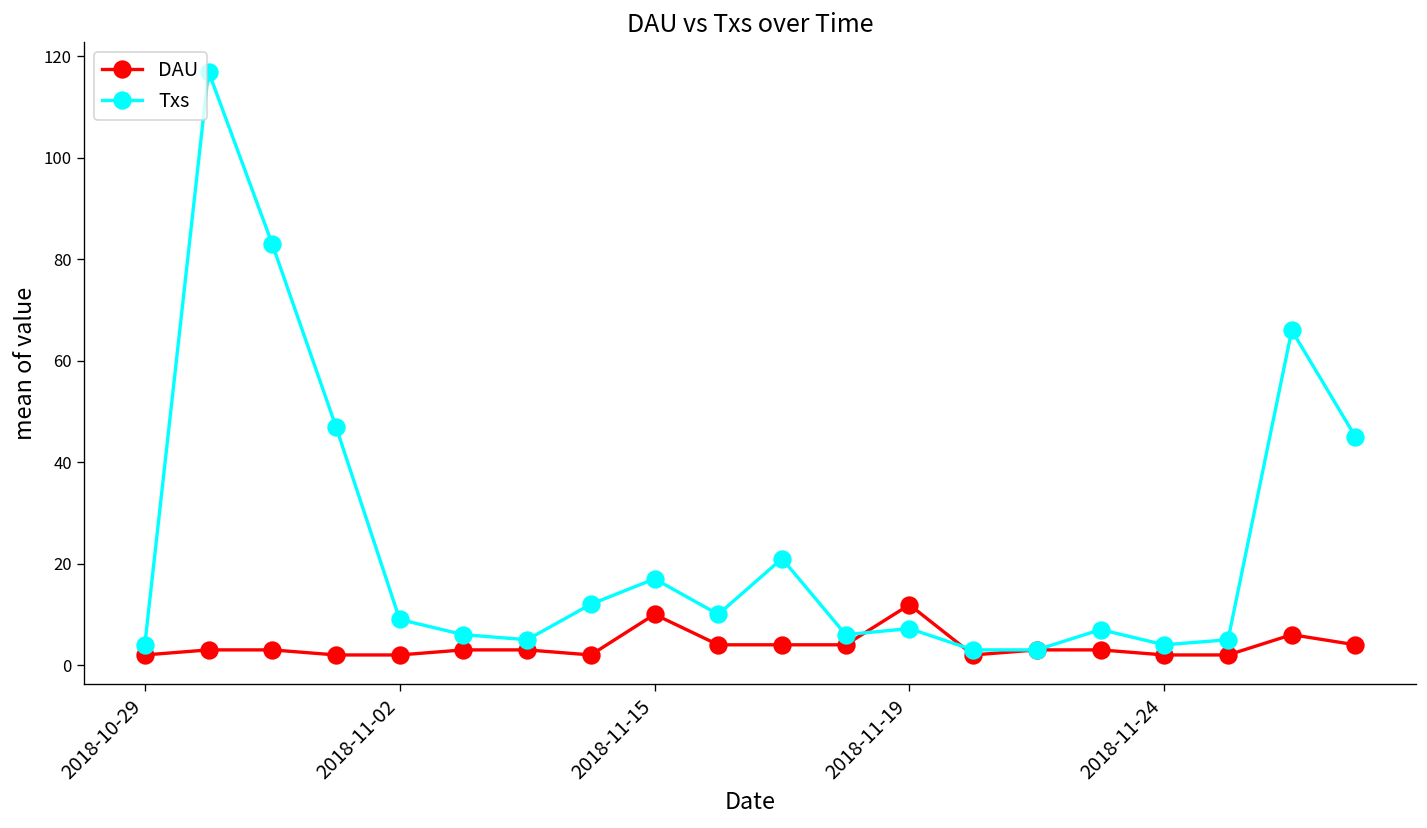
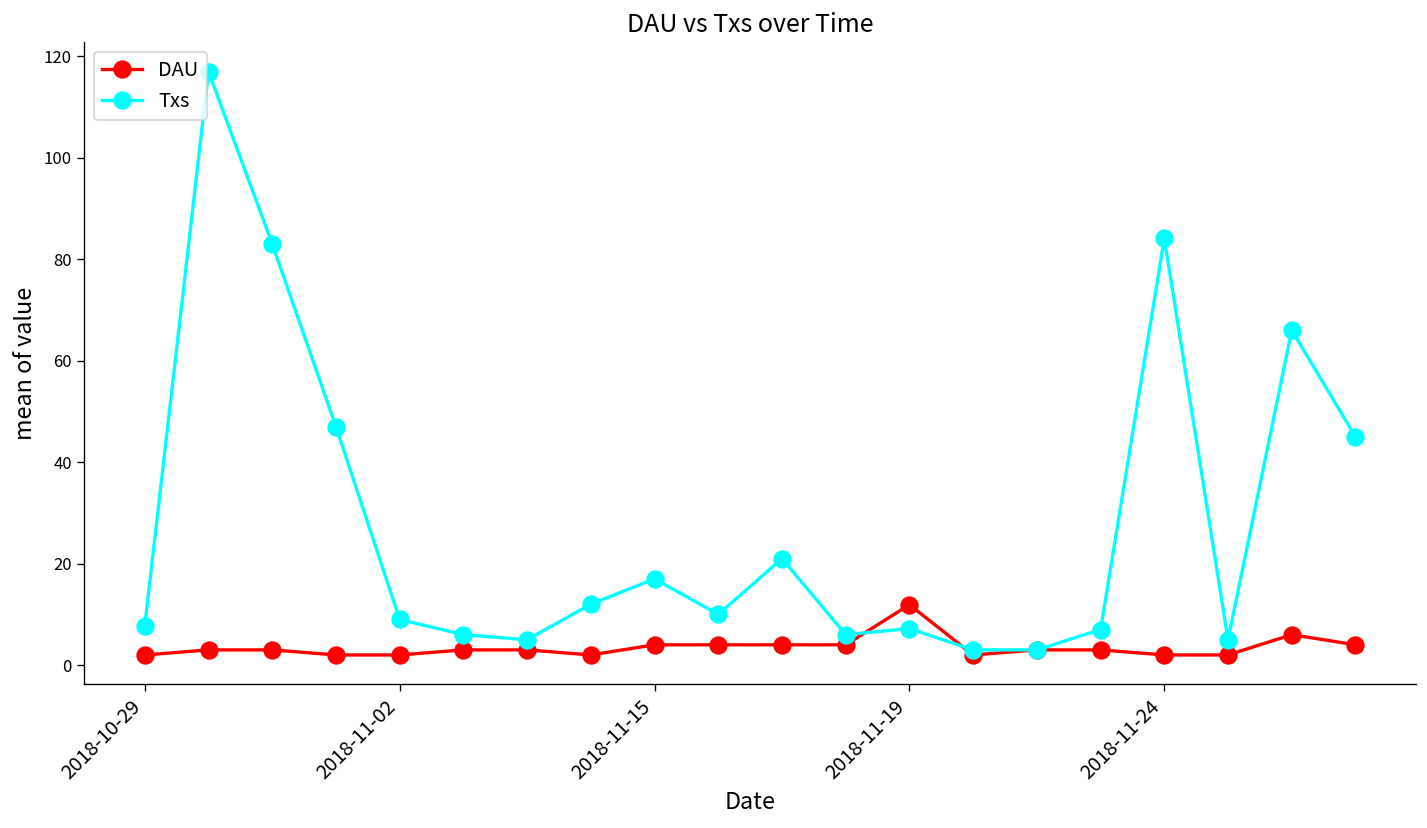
Txs, 2018-10-29: 4 -> 8
DAU, 2018-11-15: 10 -> 4
Txs, 2018-11-24: 4 -> 84
